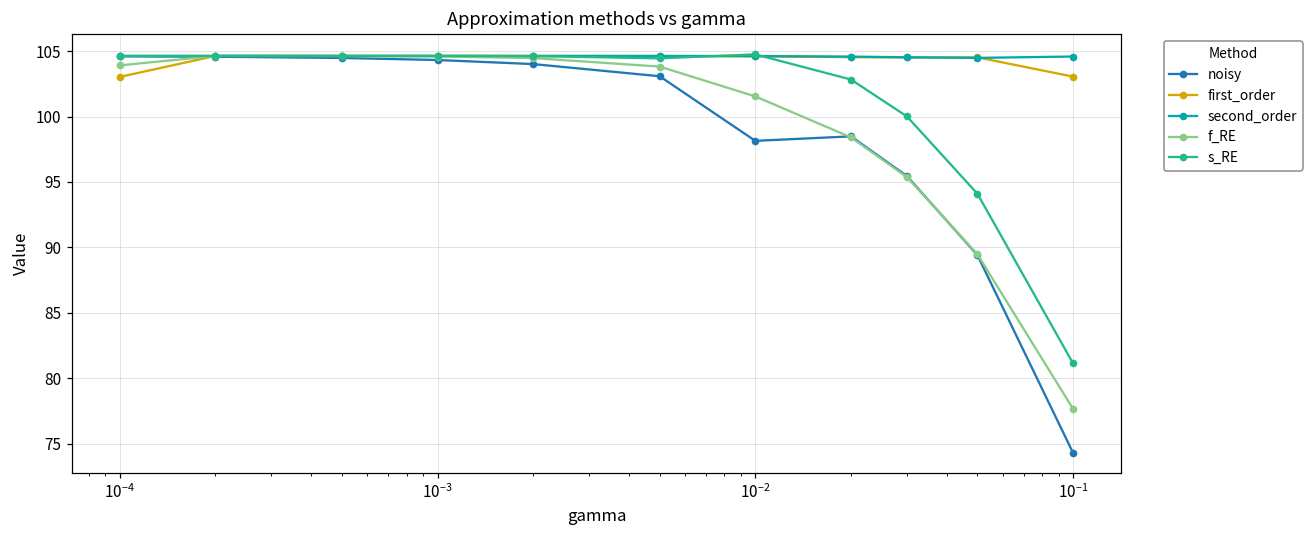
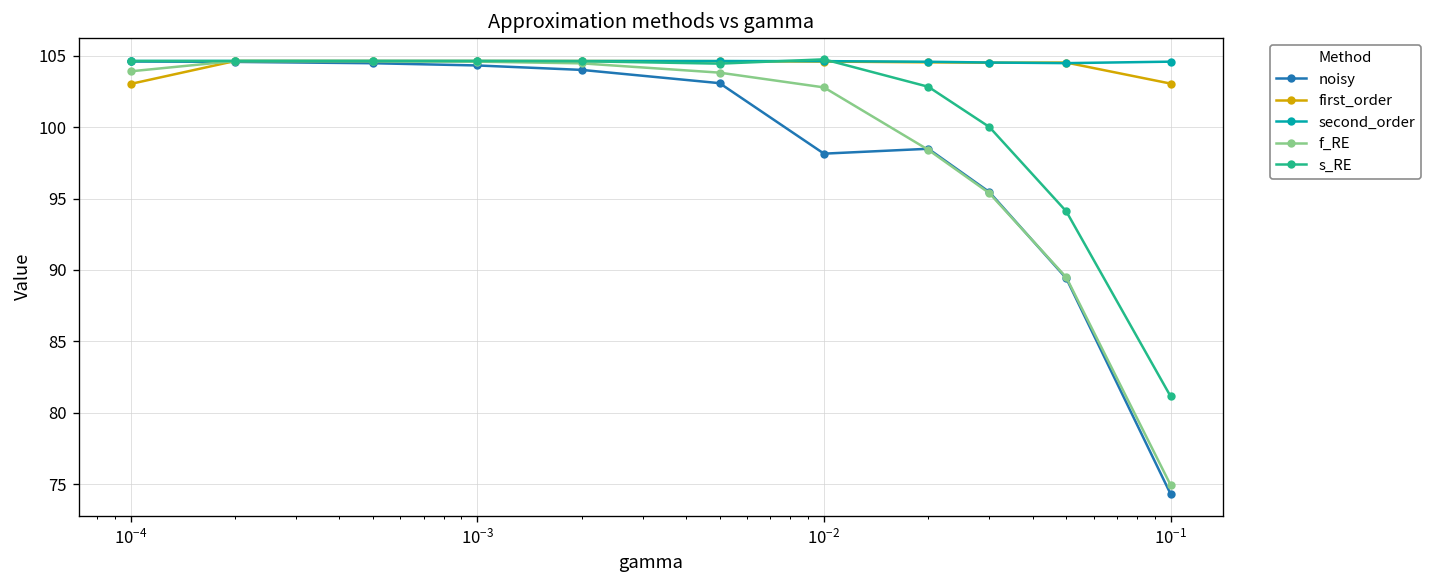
f_RE, 10^-2: 101.5 -> 102.8
f_RE, 10^-1: 77.7 -> 74.9
